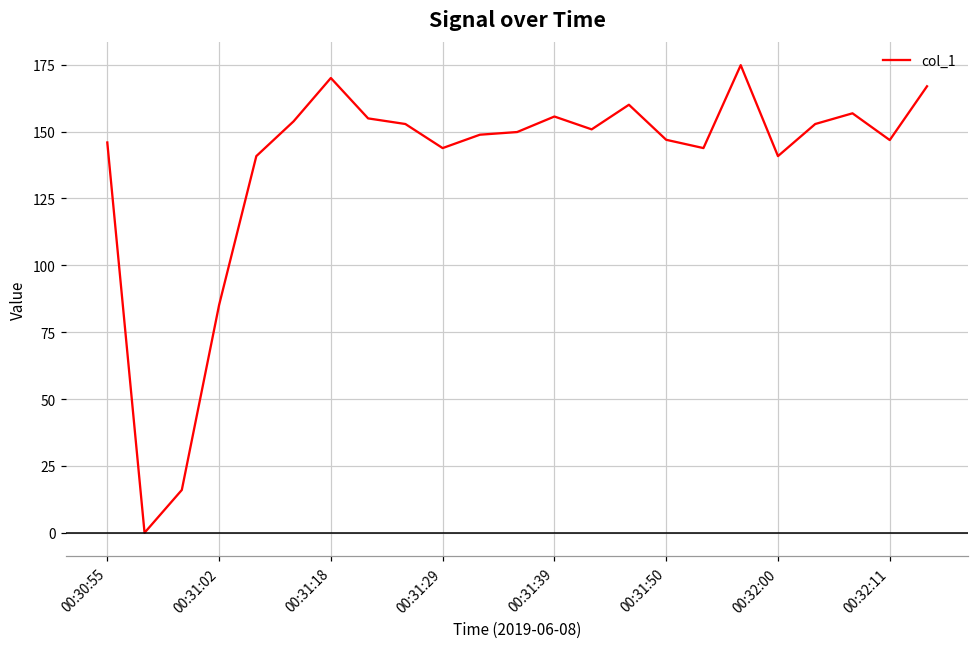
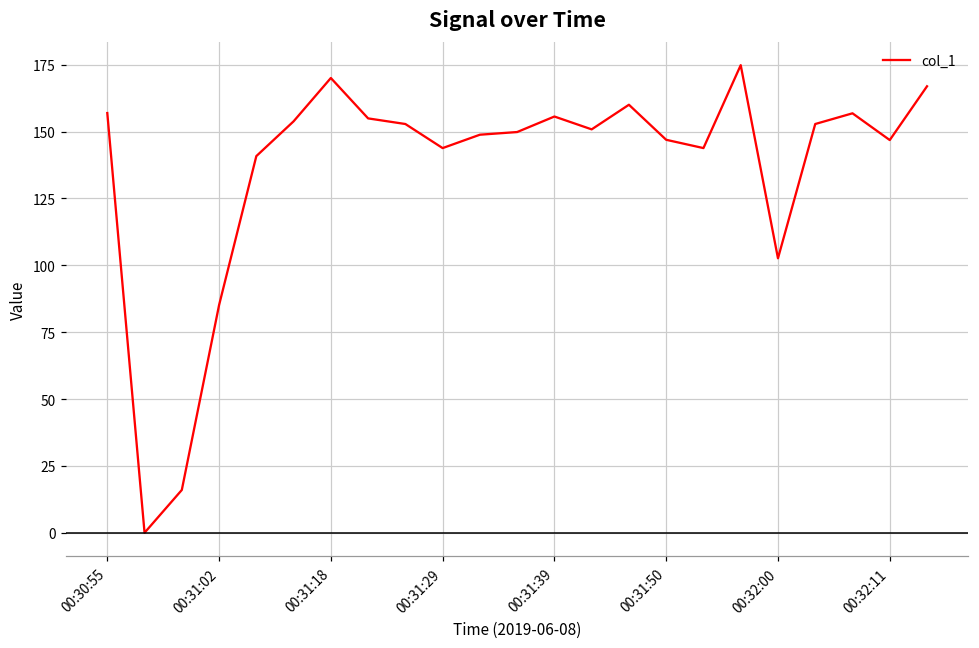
00:30:55: 146 -> 157
00:32:00: 141 -> 103
